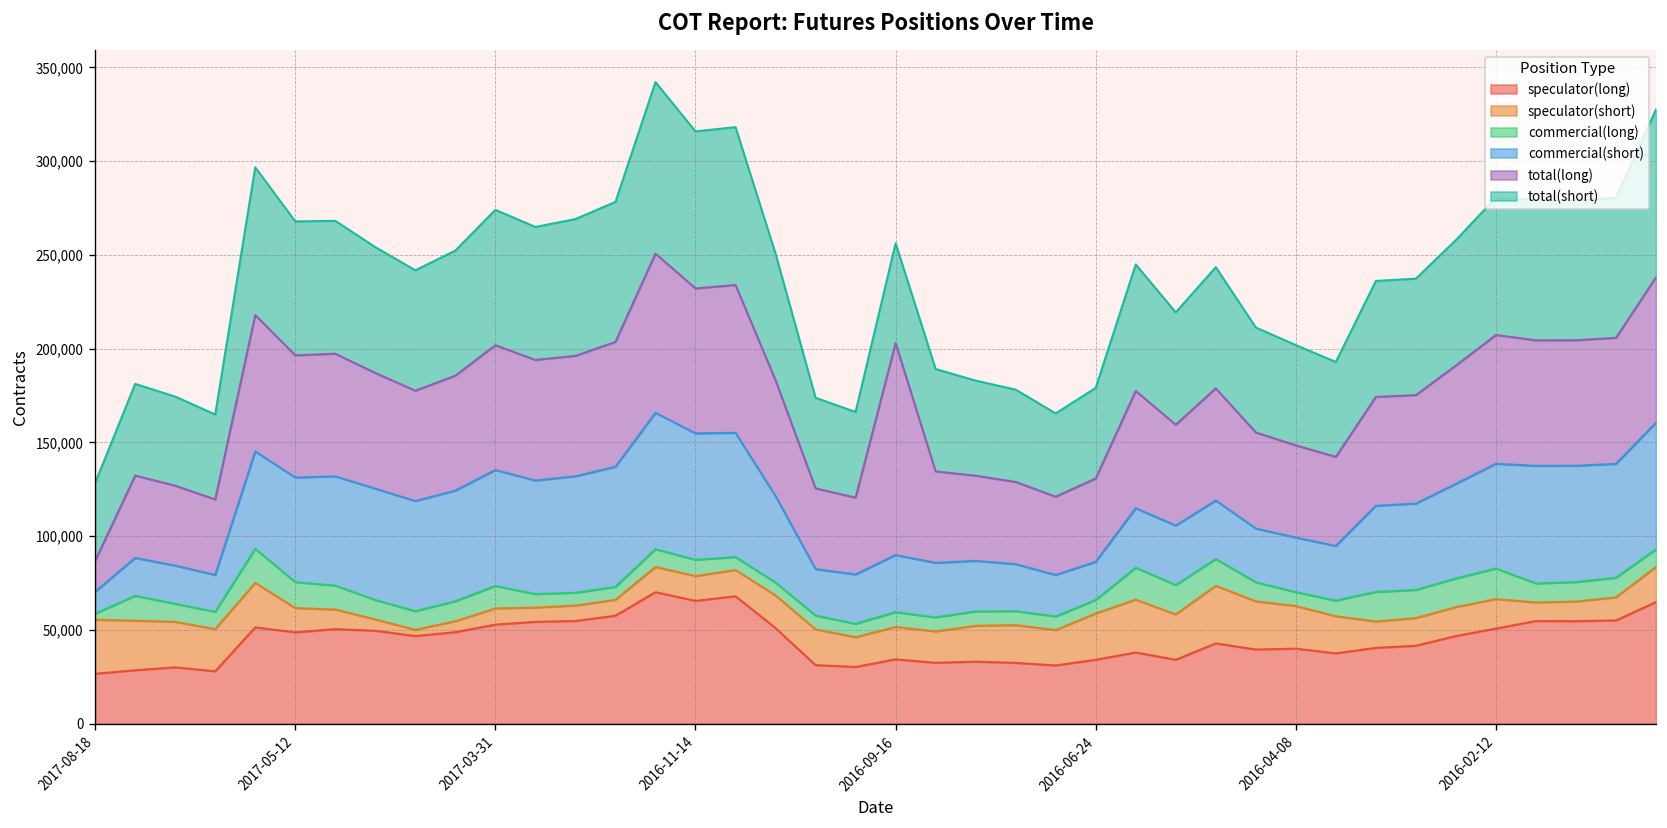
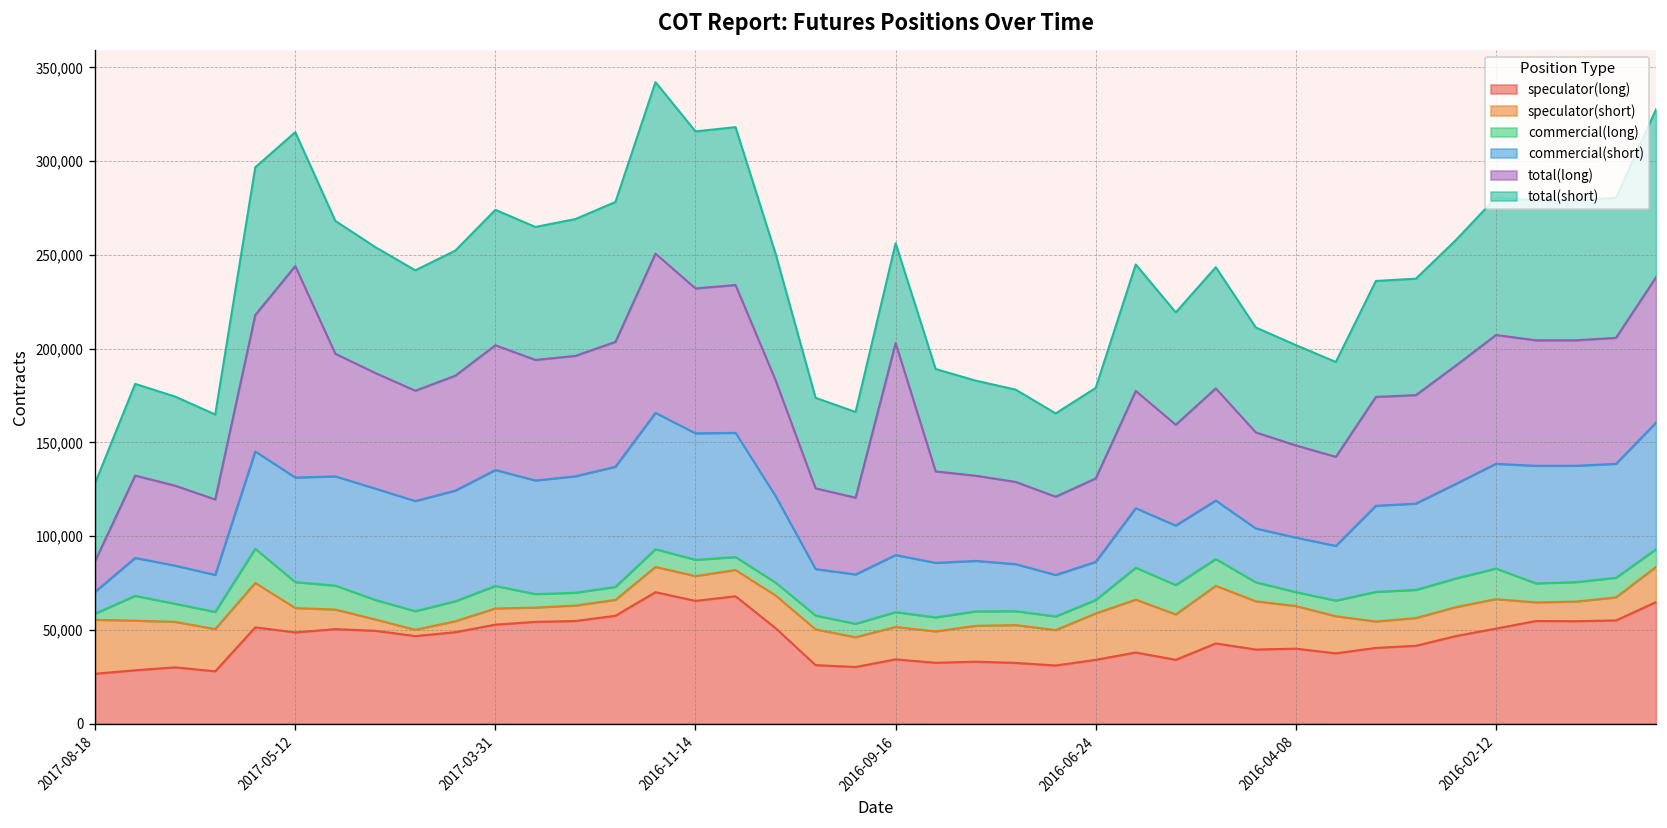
total(long), 2017-05-12: 65,000 -> 113,000
